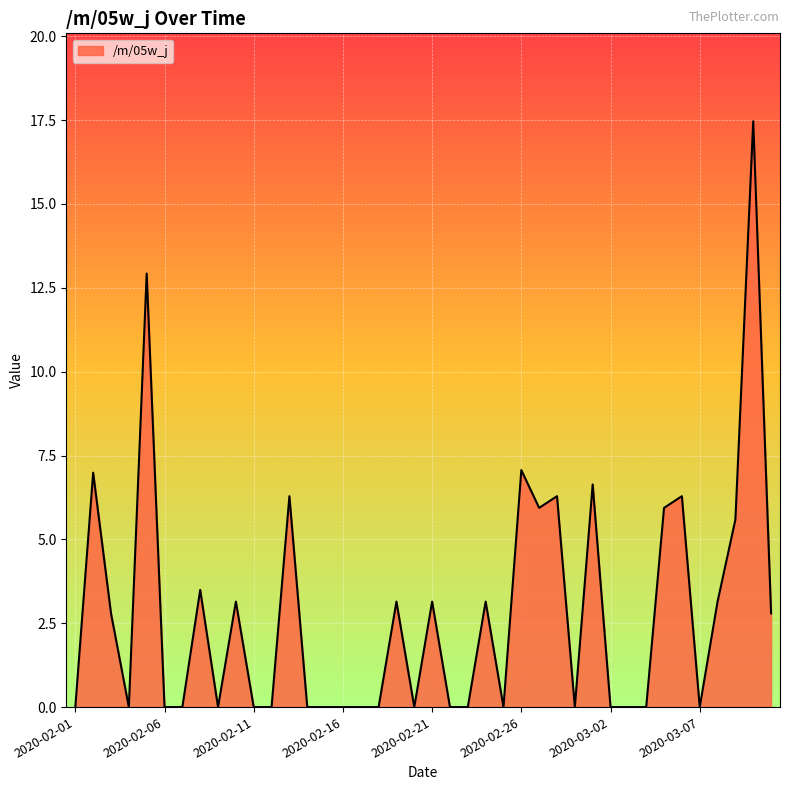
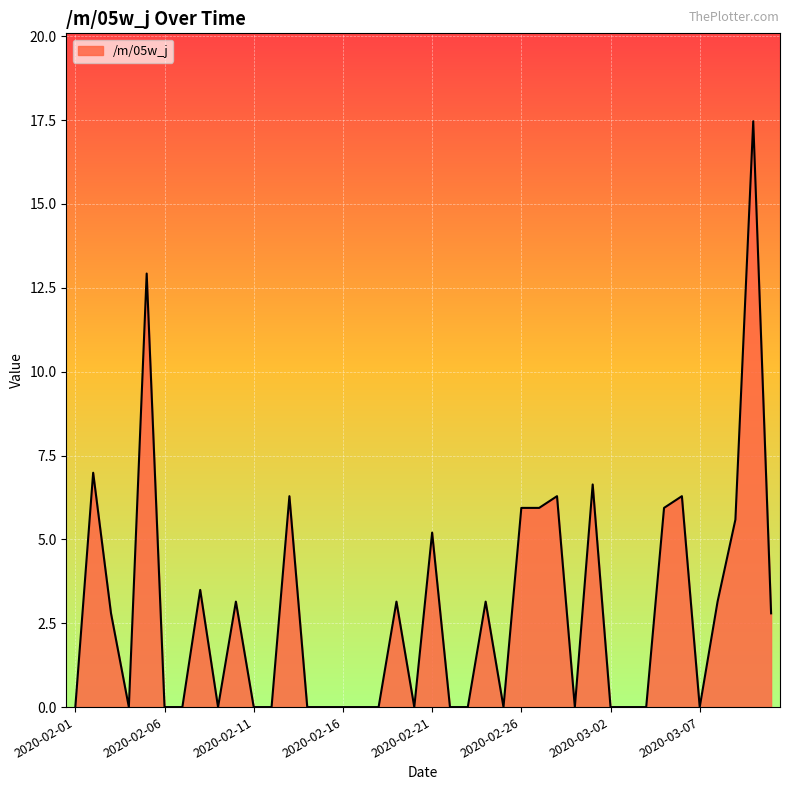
2020-02-21: 3.1 -> 5.2
2020-02-26: 7.1 -> 5.9
